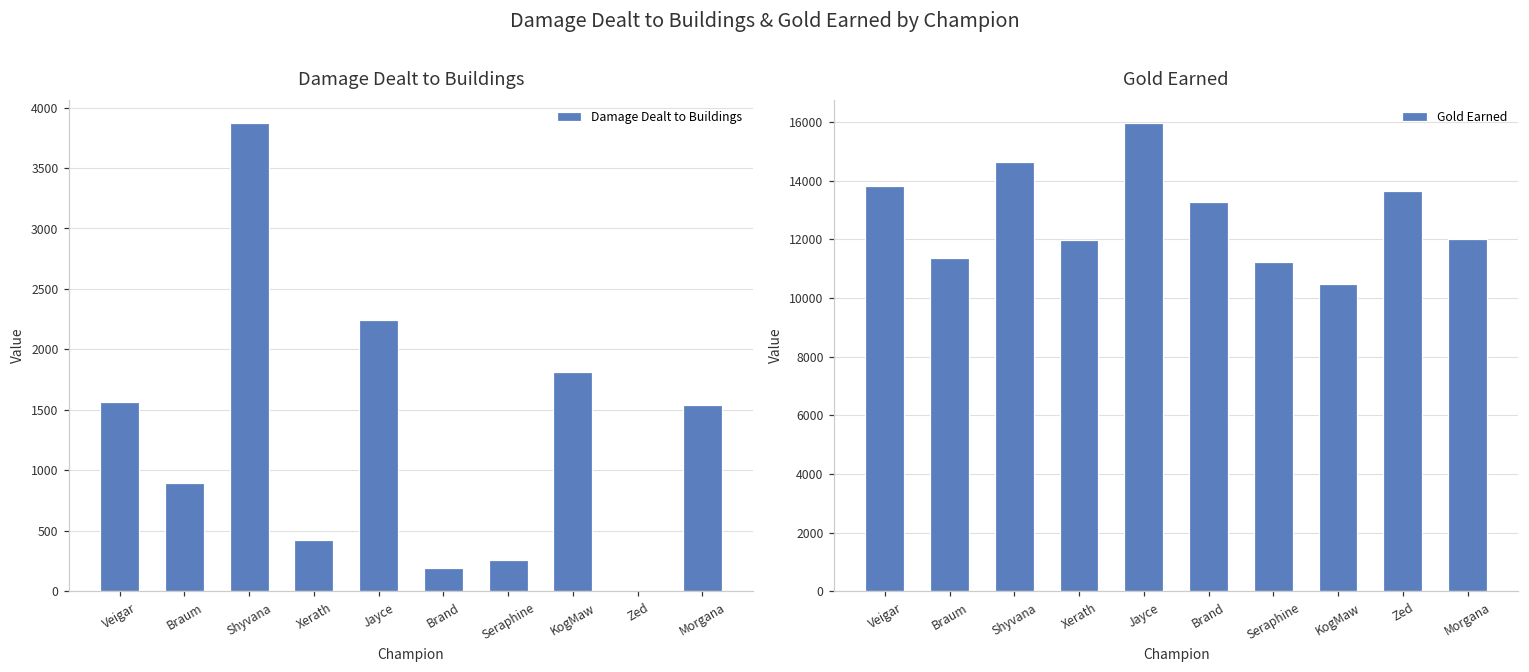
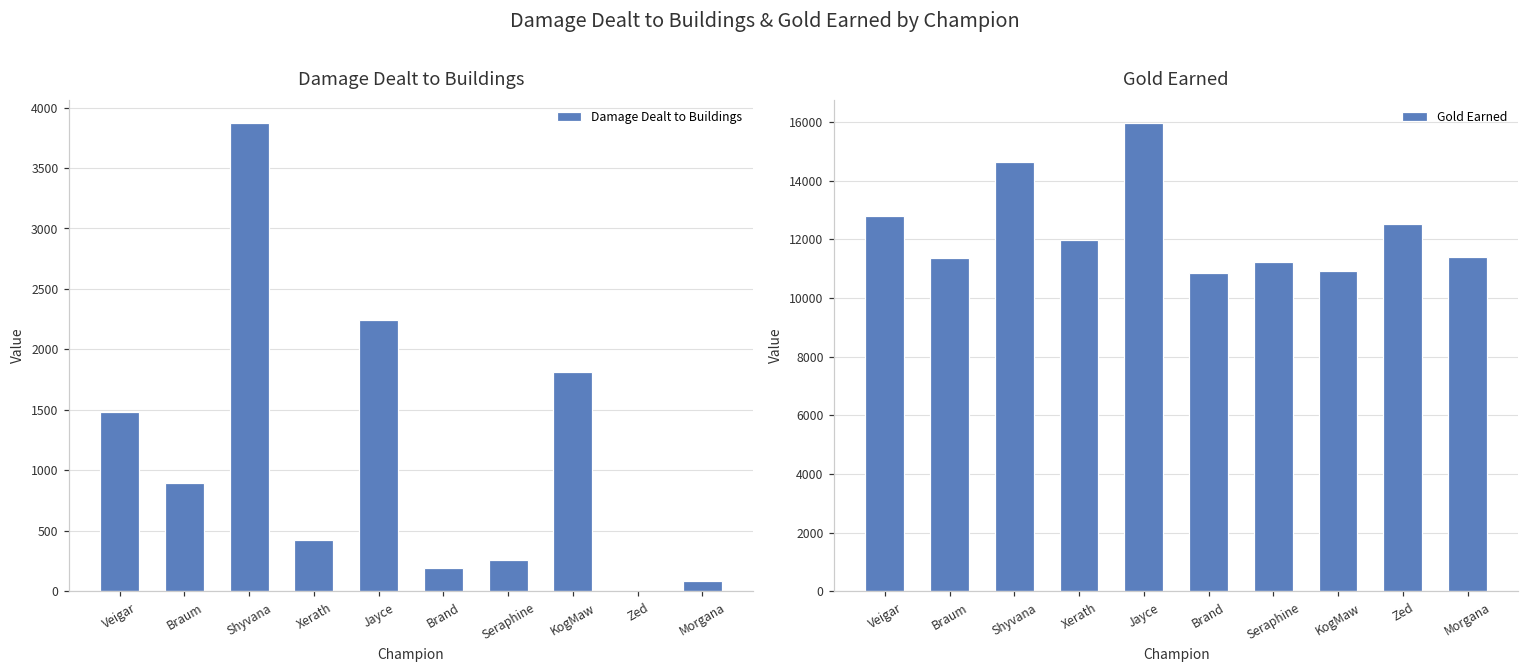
Damage Dealt to Buildings, Veigar: 1570 -> 1480
Damage Dealt to Buildings, Morgana: 1540 -> 90
Gold Earned, Veigar: 13800 -> 12800
Gold Earned, Brand: 13300 -> 10900
Gold Earned, KogMaw: 10500 -> 10900
Gold Earned, Zed: 13600 -> 12500
Gold Earned, Morgana: 12000 -> 11400
